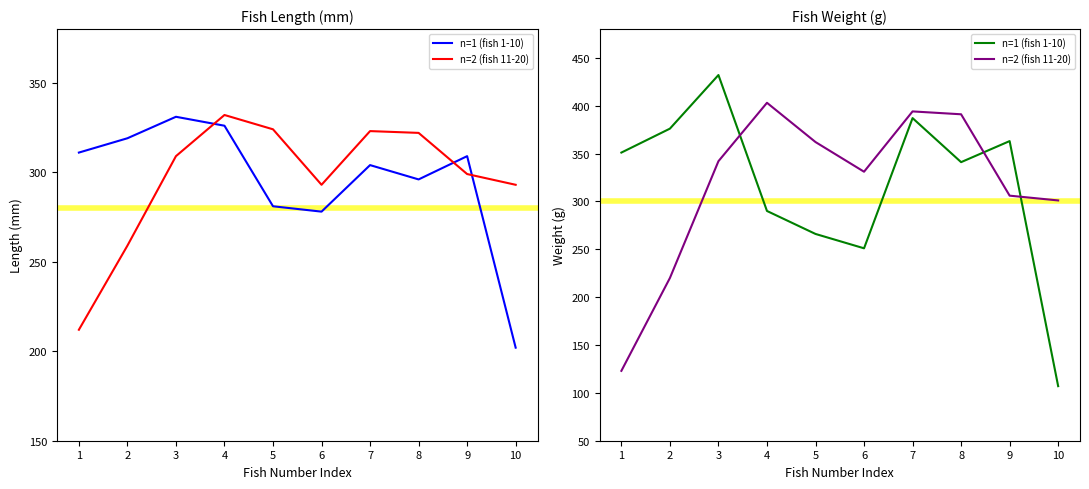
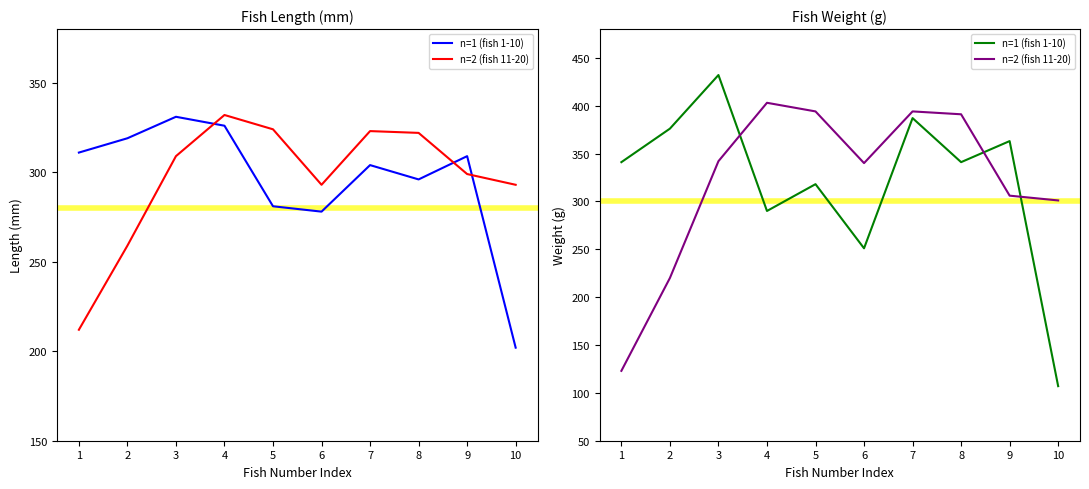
Fish Weight (g), n=1 (fish 1-10), 1: 350 -> 340
Fish Weight (g), n=1 (fish 1-10), 5: 270 -> 320
Fish Weight (g), n=2 (fish 11-20), 5: 360 -> 390
Fish Weight (g), n=2 (fish 11-20), 6: 330 -> 340
